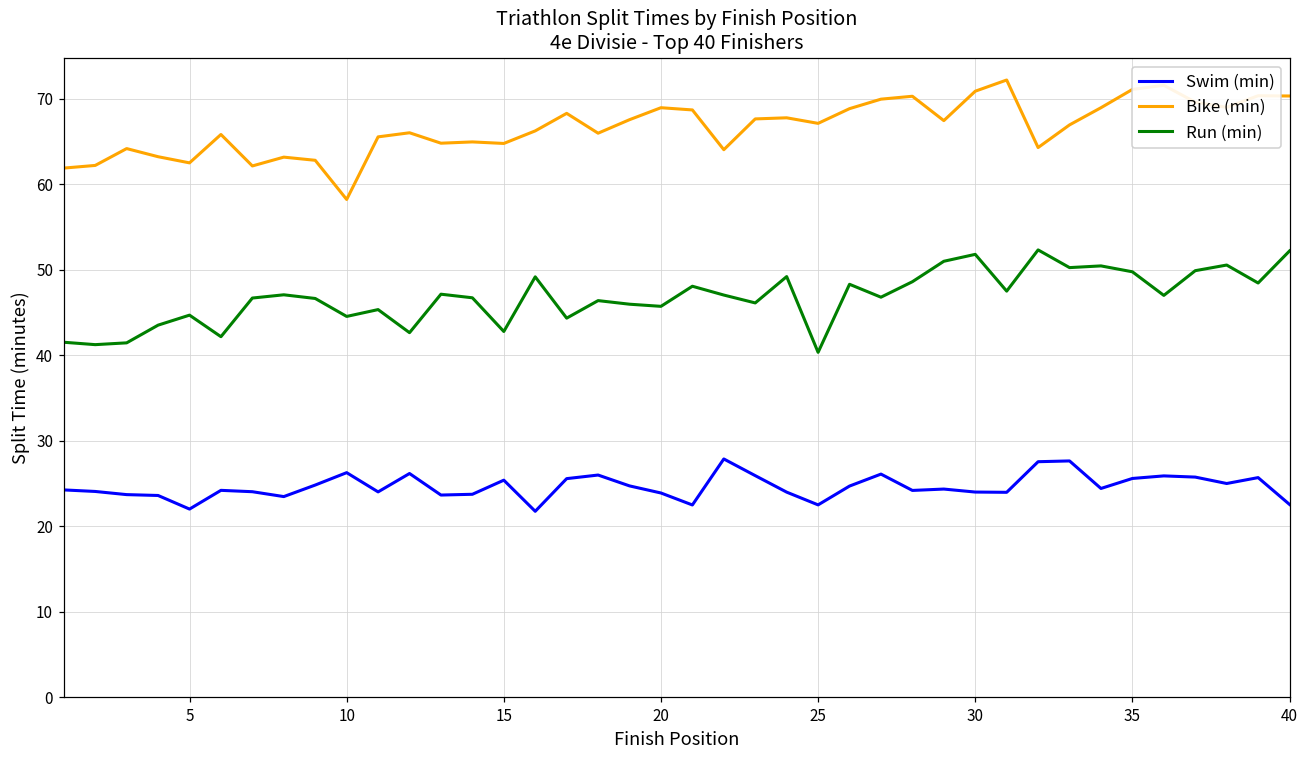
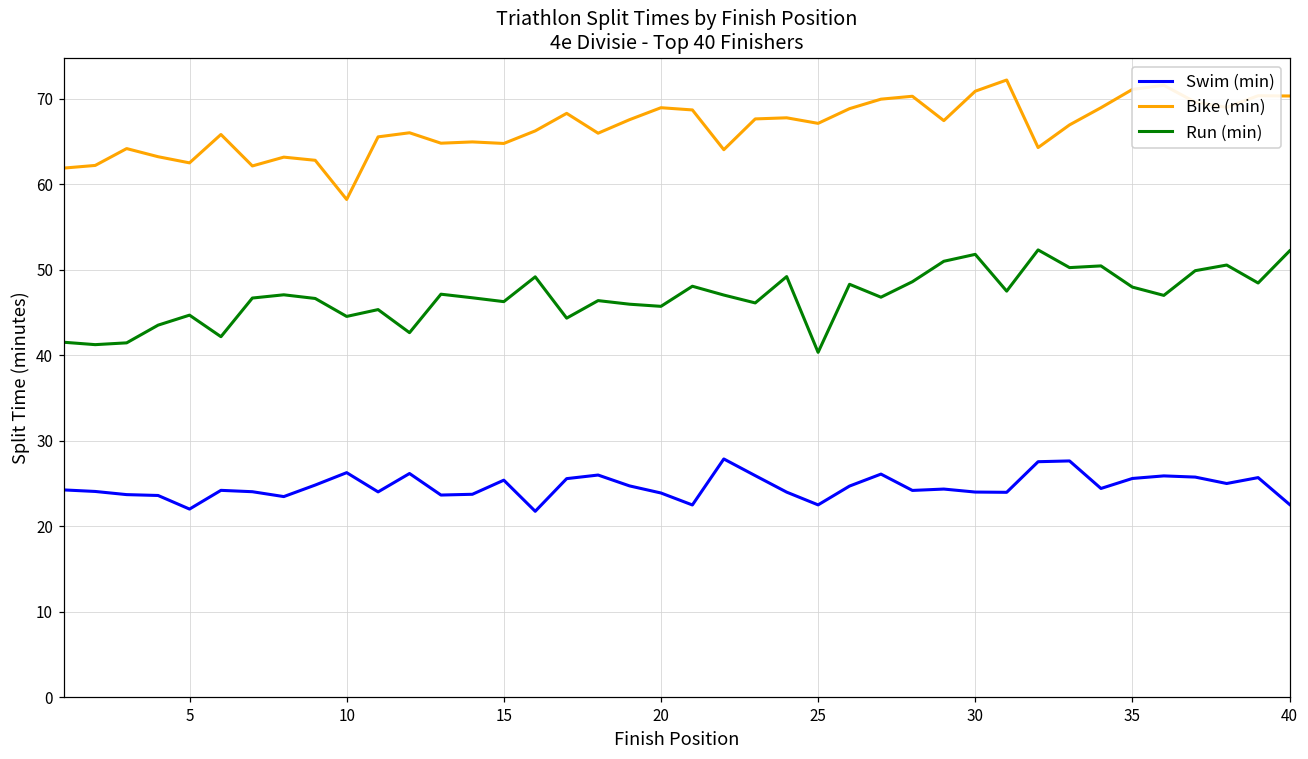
Run (min), 15: 43 -> 46
Run (min), 35: 50 -> 48
